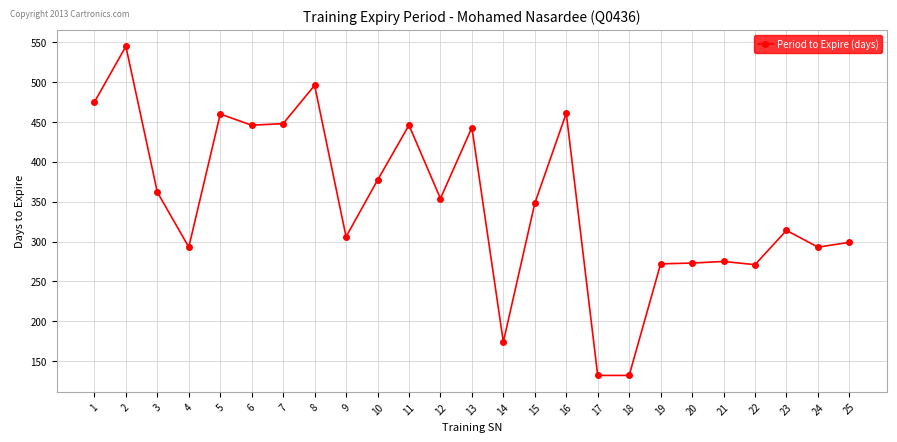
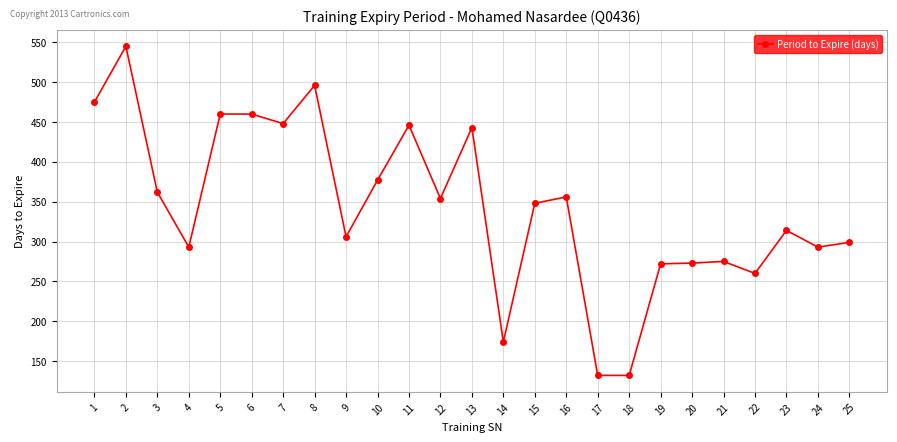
6: 450 -> 460
16: 460 -> 360
22: 270 -> 260
